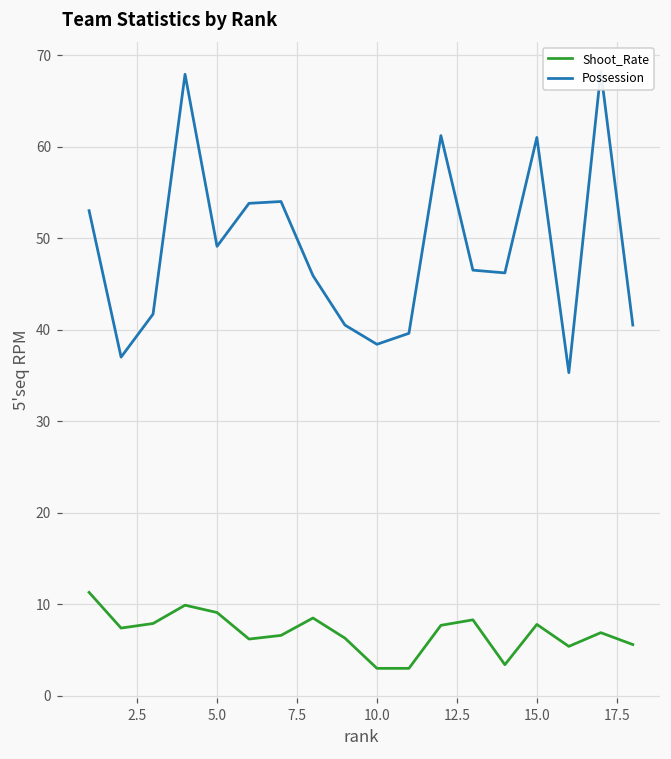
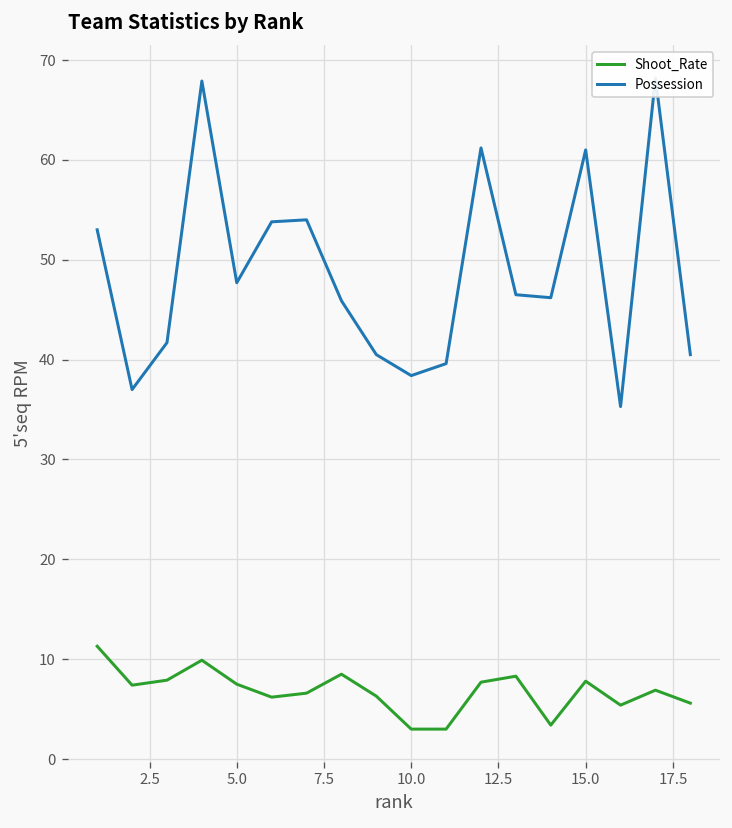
Shoot_Rate, 5.0: 9 -> 8
Possession, 5.0: 49 -> 48
